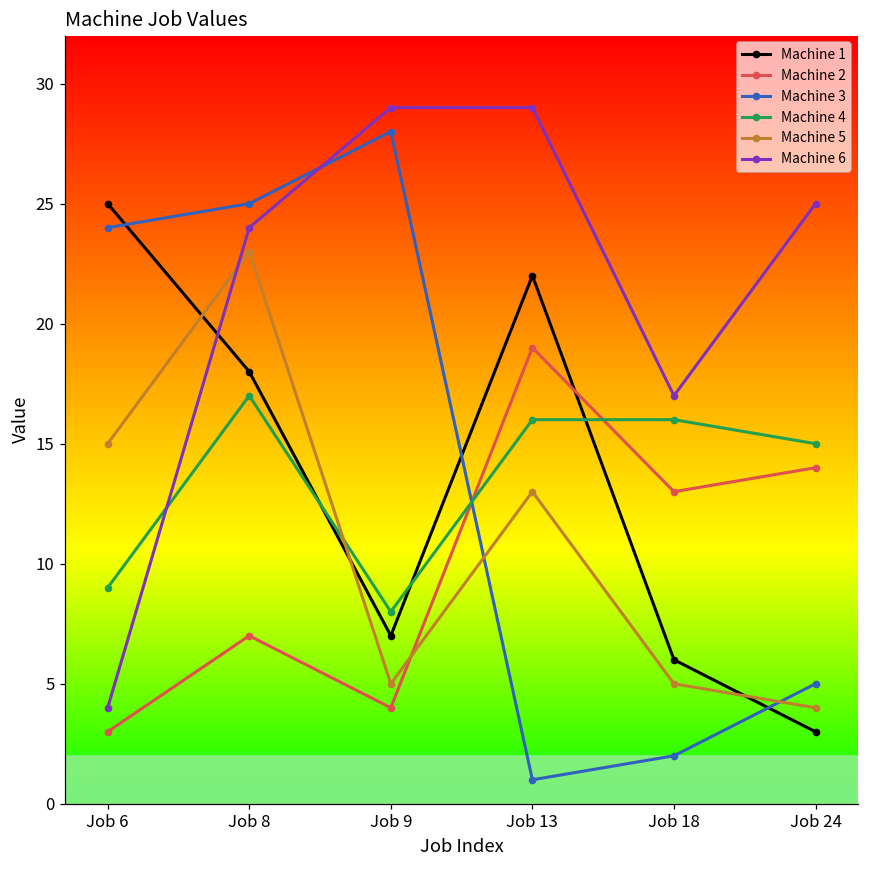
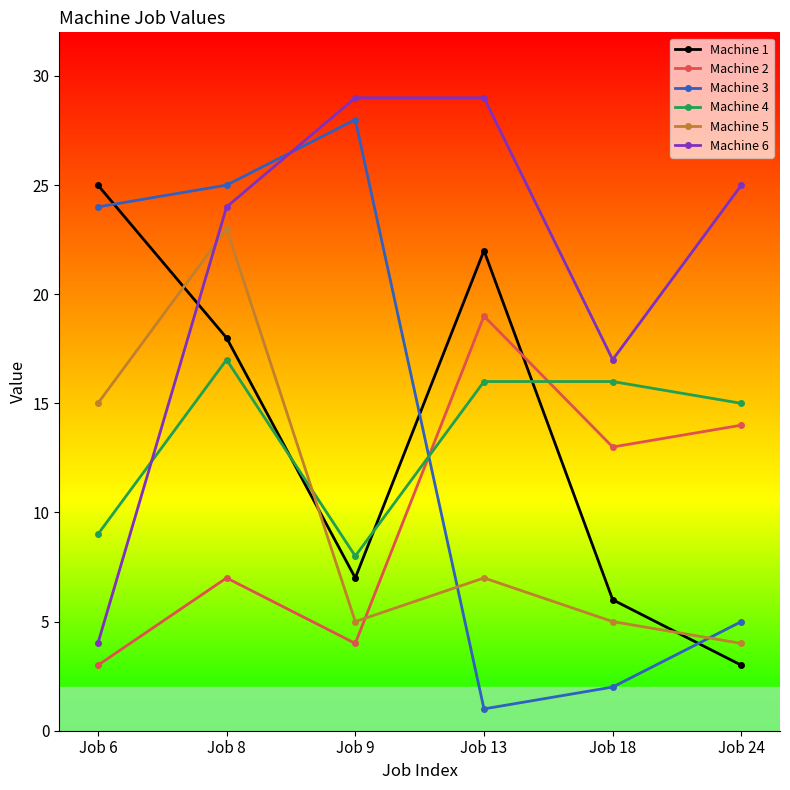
Machine 5, Job 13: 13 -> 7
